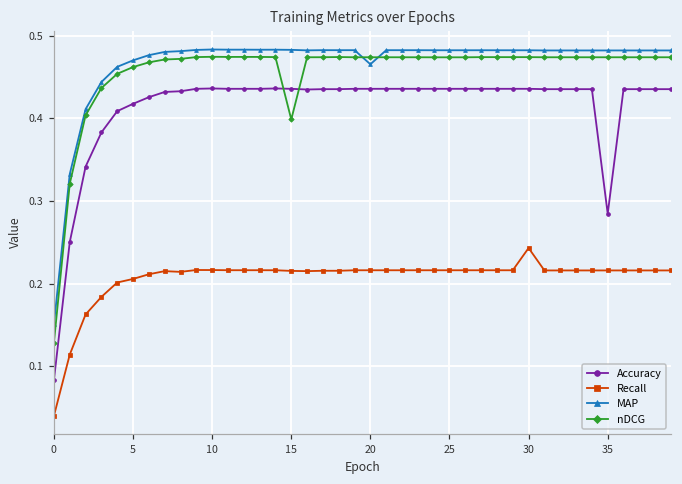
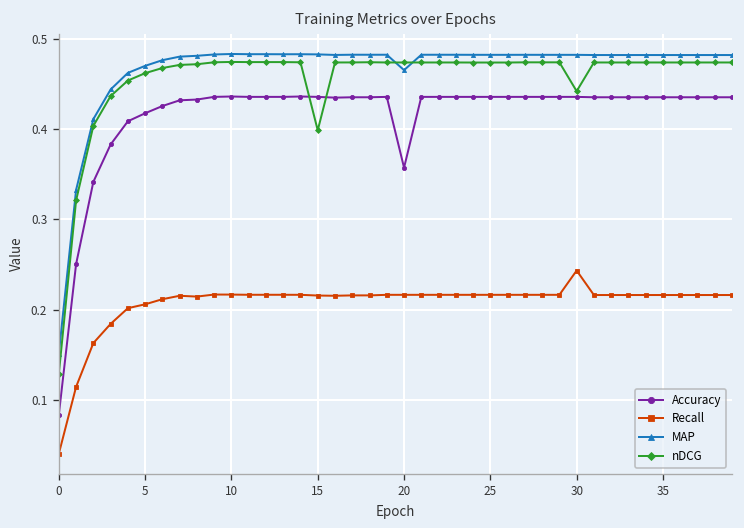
Accuracy, 20: 0.44 -> 0.36
nDCG, 30: 0.47 -> 0.44
Accuracy, 35: 0.28 -> 0.44
